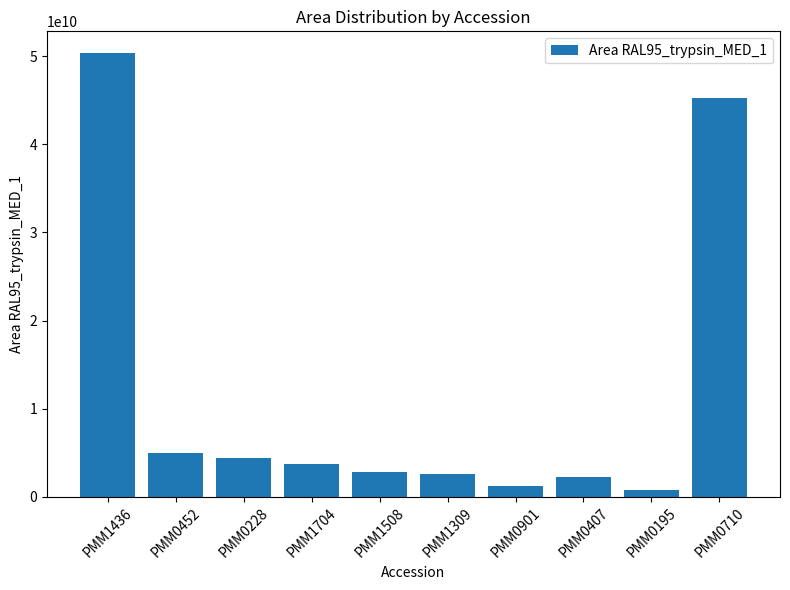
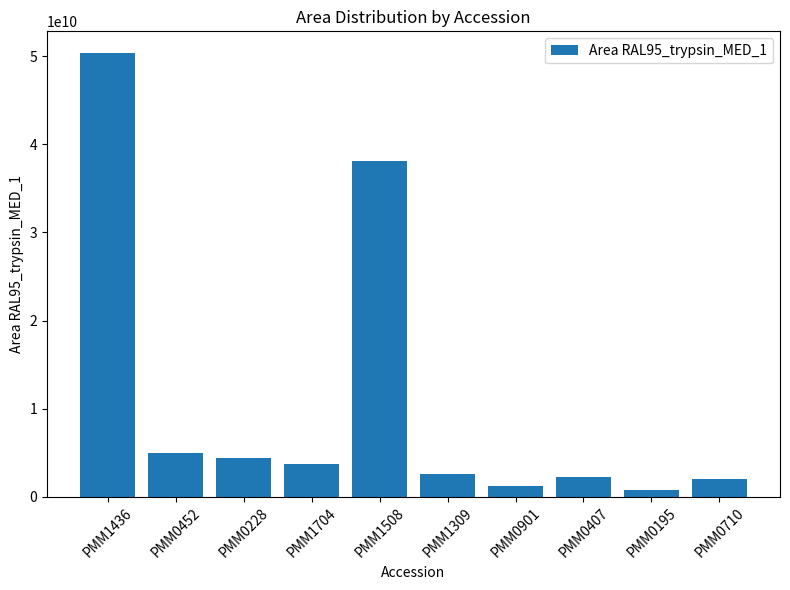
PMM1508: 3000000000 -> 38000000000
PMM0710: 45000000000 -> 2000000000
